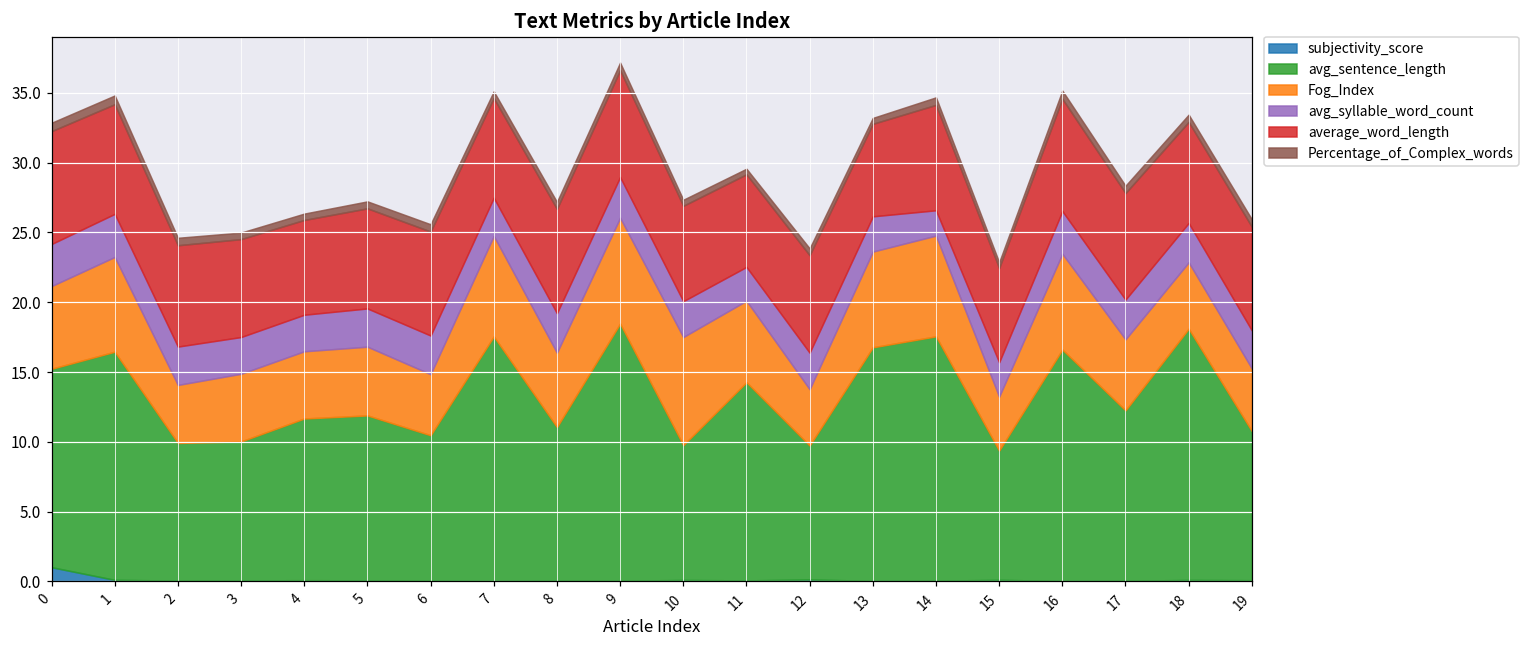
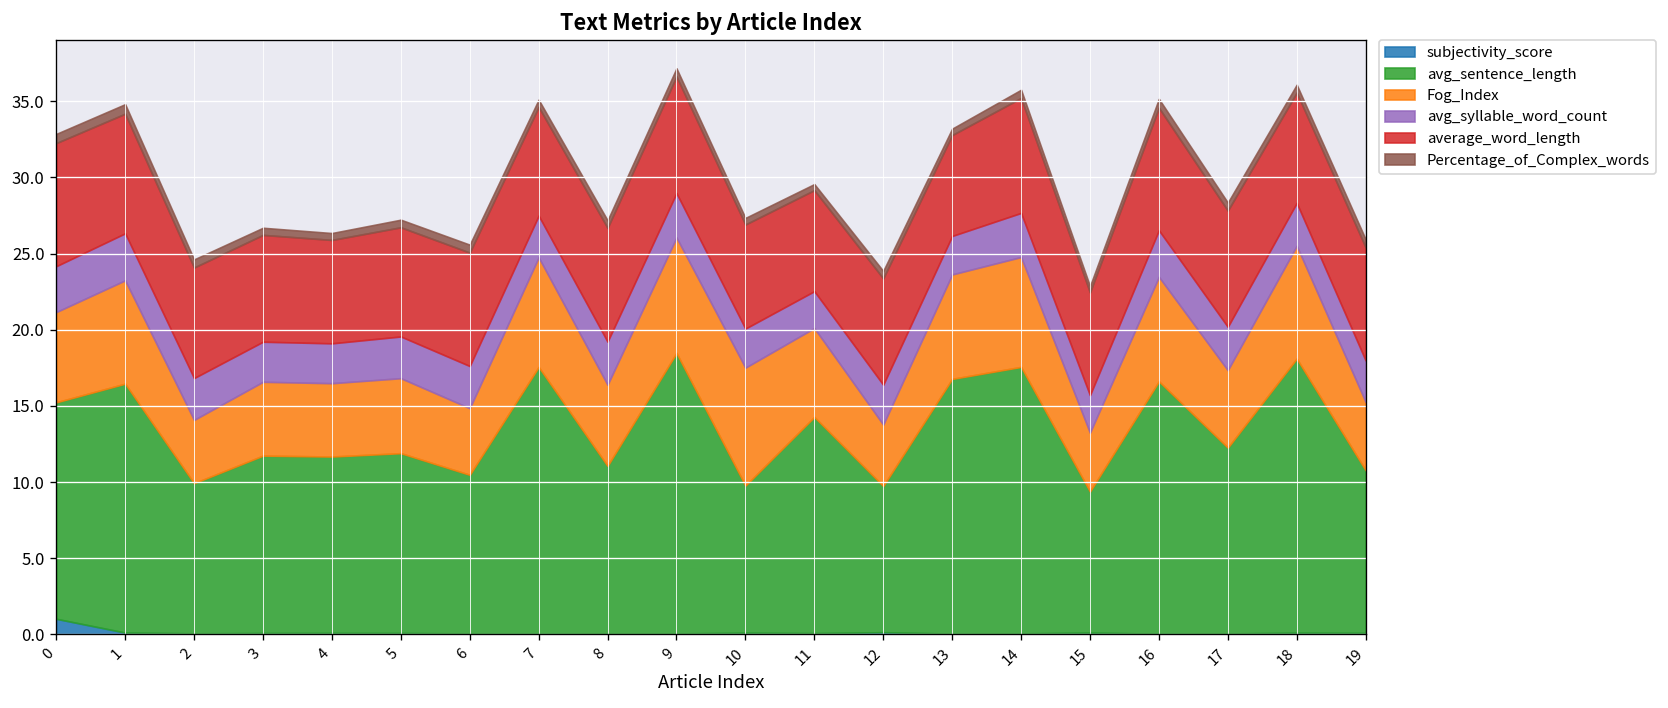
avg_sentence_length, 3: 9.9 -> 11.7
avg_syllable_word_count, 14: 1.8 -> 2.9
Fog_Index, 18: 4.8 -> 7.4
